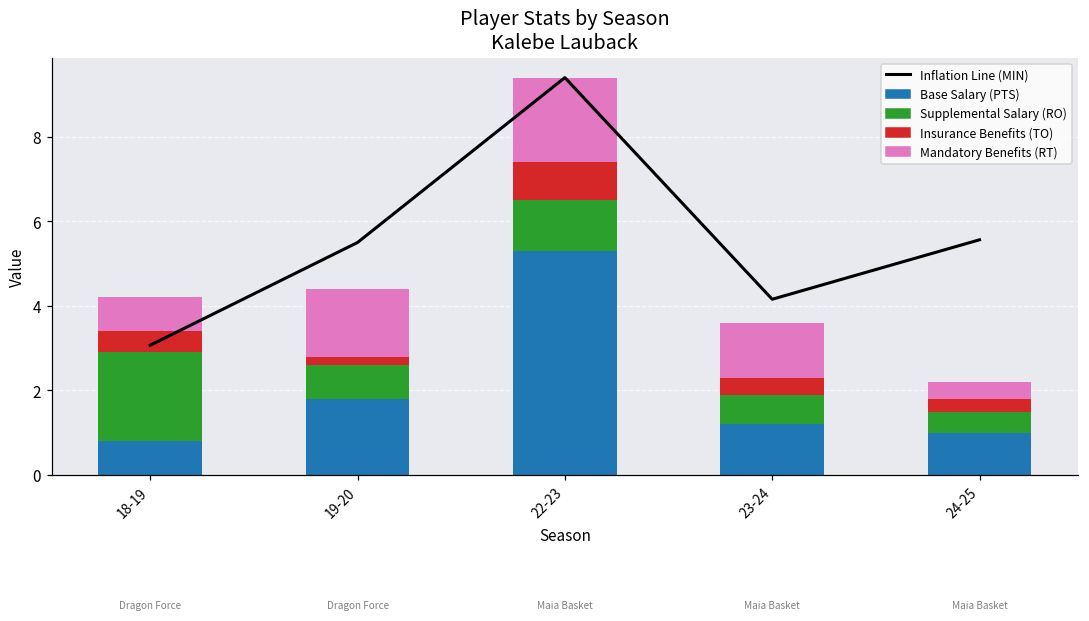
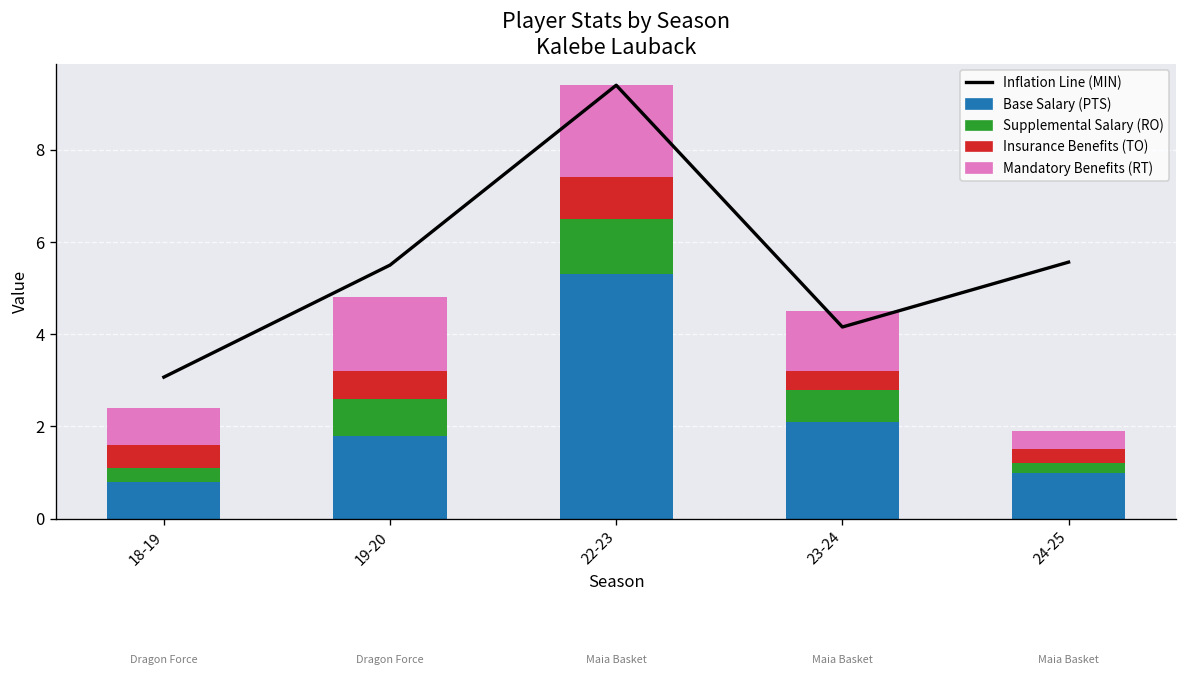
Supplemental Salary (RO), 18-19: 2.1 -> 0.3
Insurance Benefits (TO), 19-20: 0.2 -> 0.6
Base Salary (PTS), 23-24: 1.2 -> 2.1
Supplemental Salary (RO), 24-25: 0.5 -> 0.2
